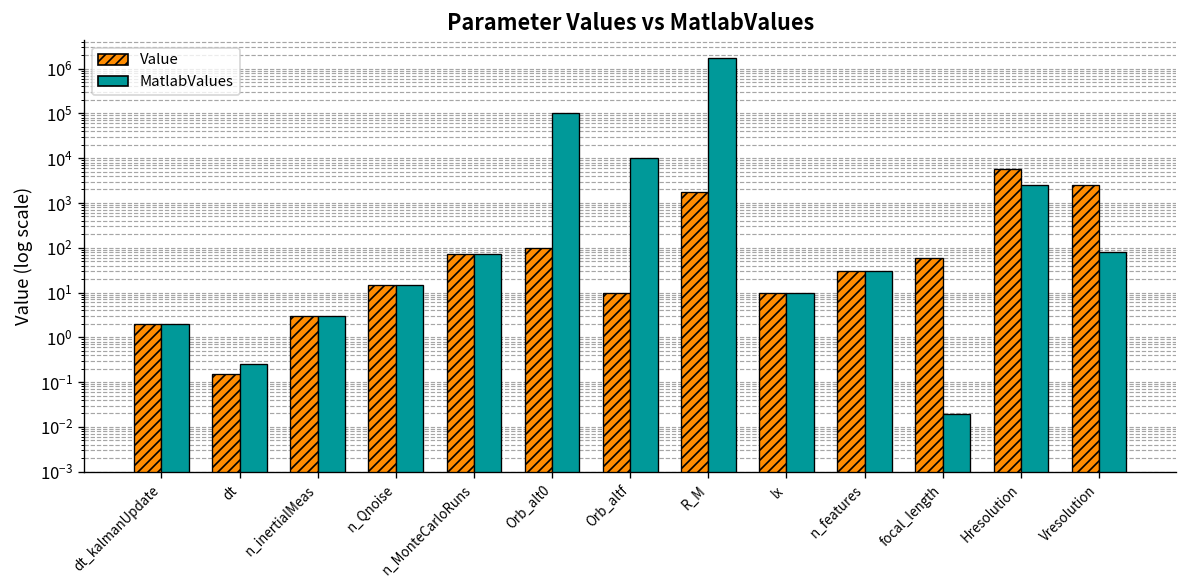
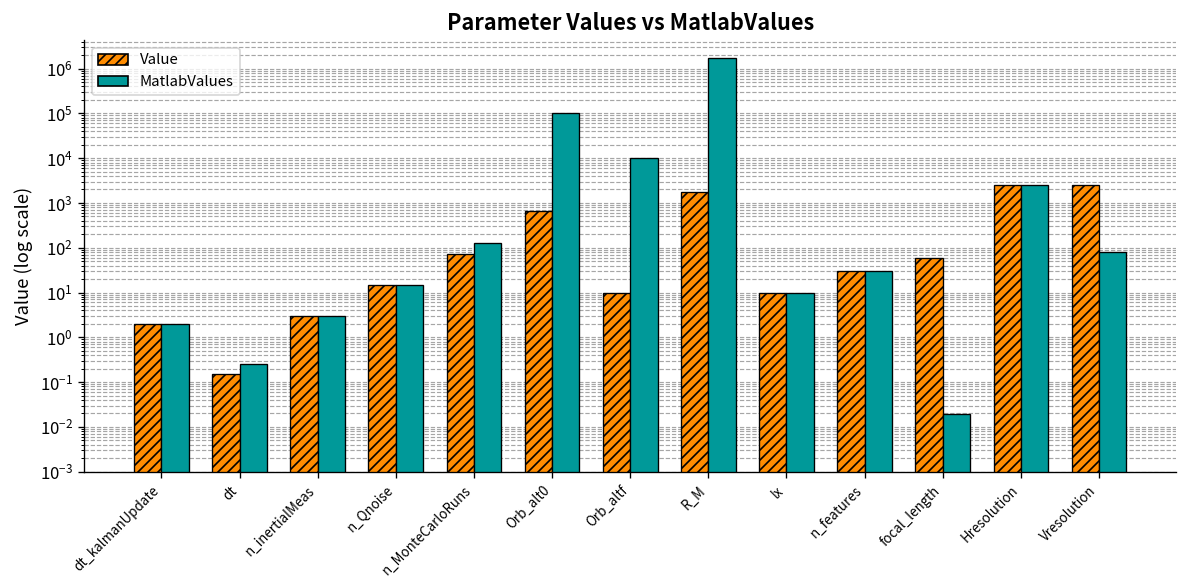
MatlabValues, n_MonteCarloRuns: 70 -> 130
Value, Orb_alt0: 100 -> 700
Value, Hresolution: 6000 -> 3000
